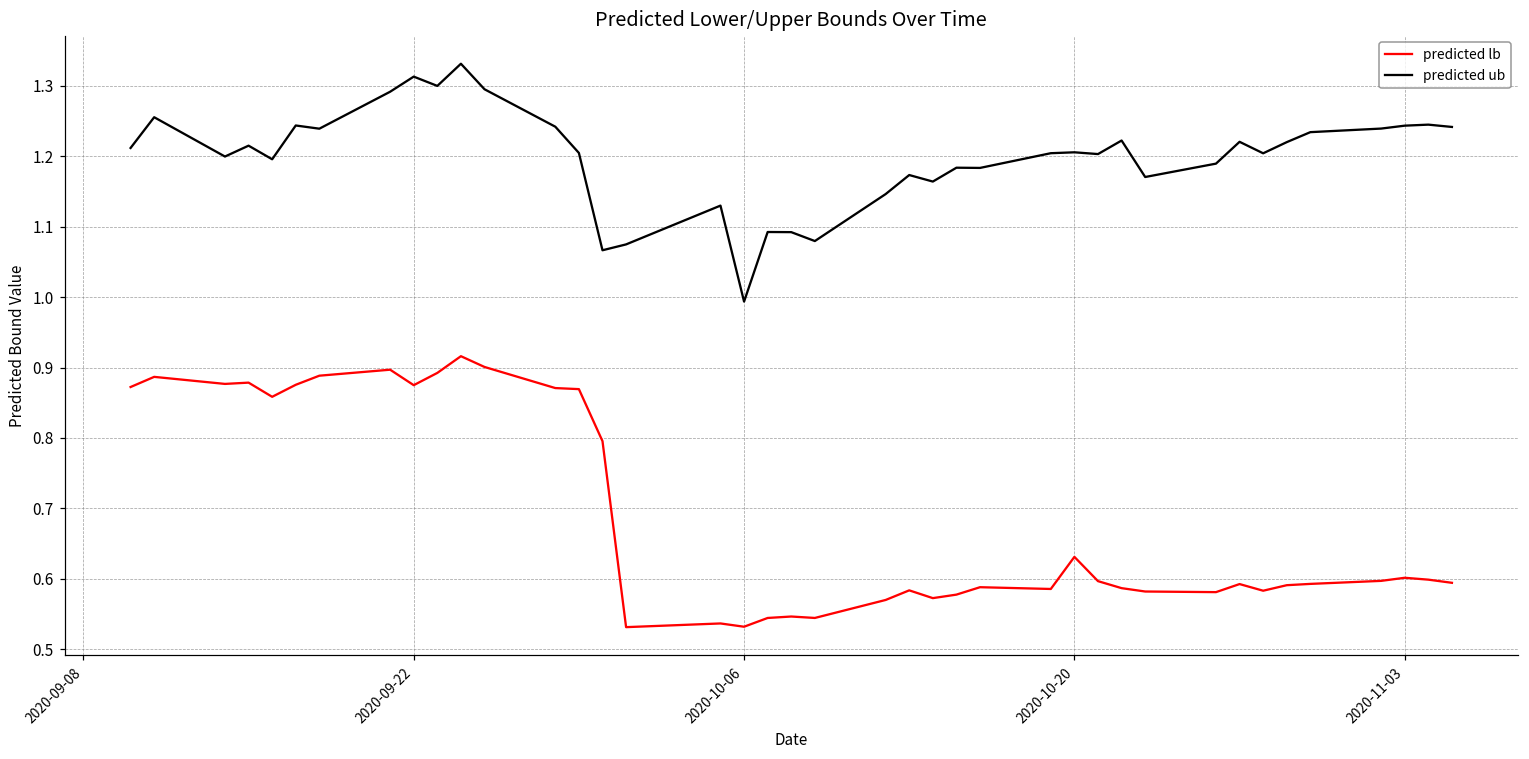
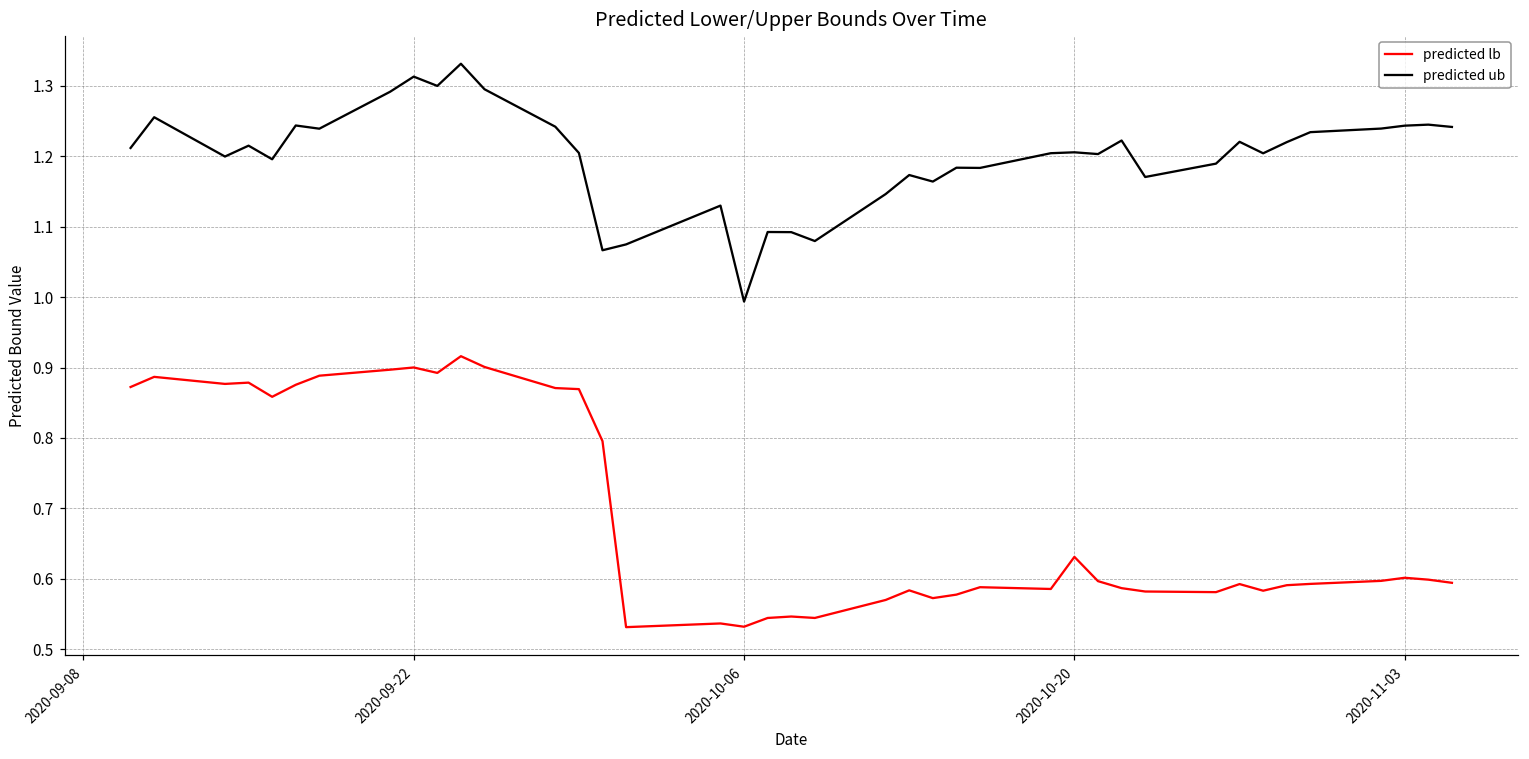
predicted lb, 2020-09-22: 0.87 -> 0.90
